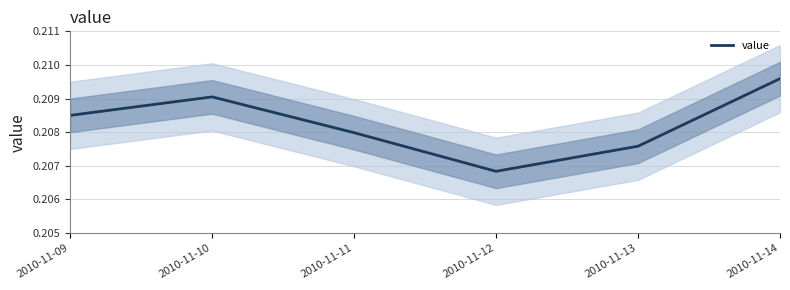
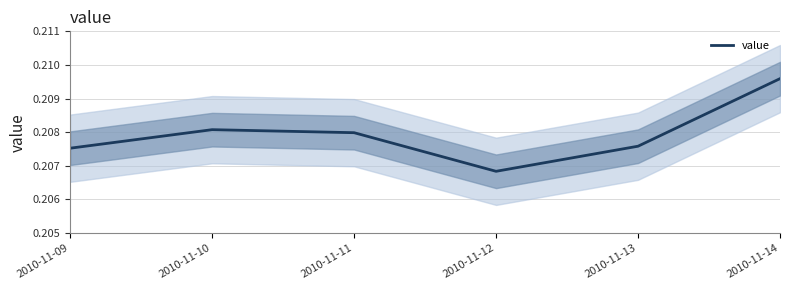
value, 2010-11-09: 0.2085 -> 0.2075
value, 2010-11-10: 0.2091 -> 0.2081
